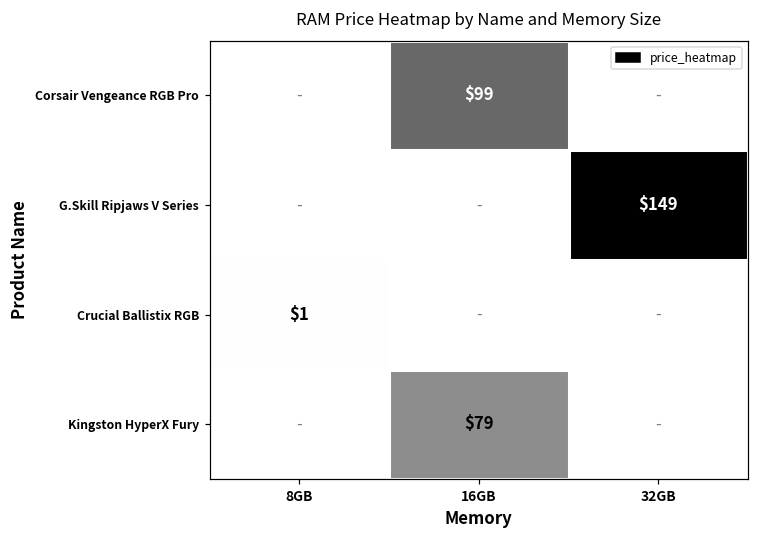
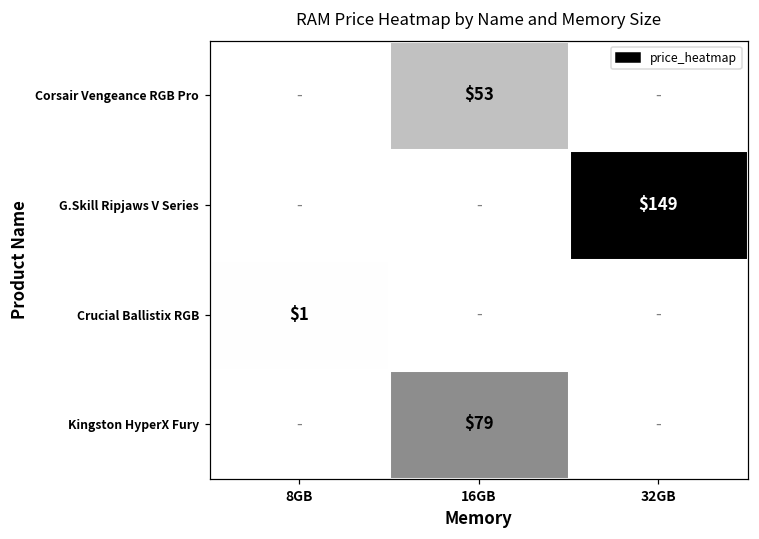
Corsair Vengeance RGB Pro, 16GB: $99 -> $53
